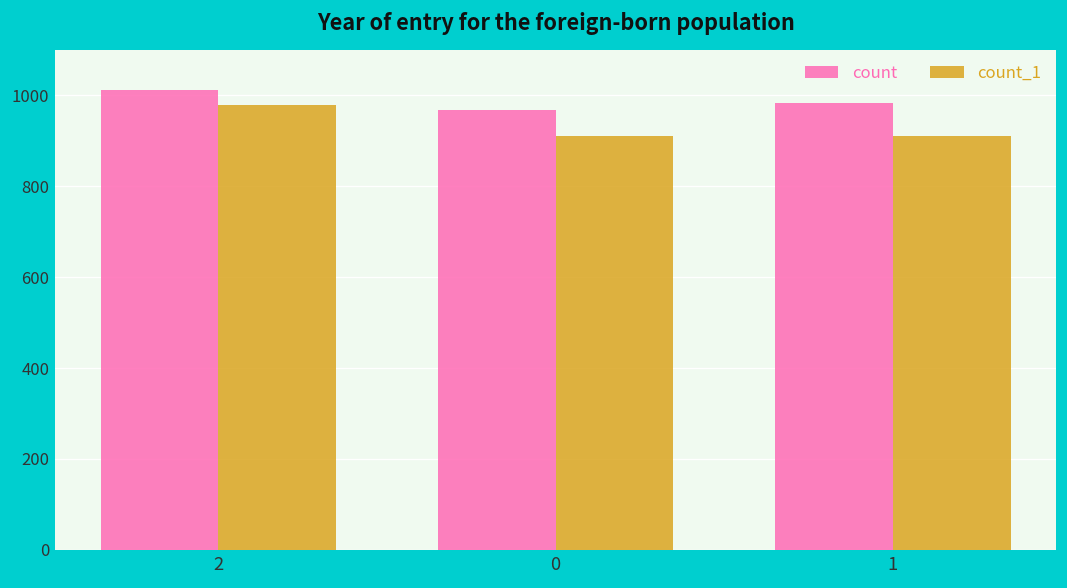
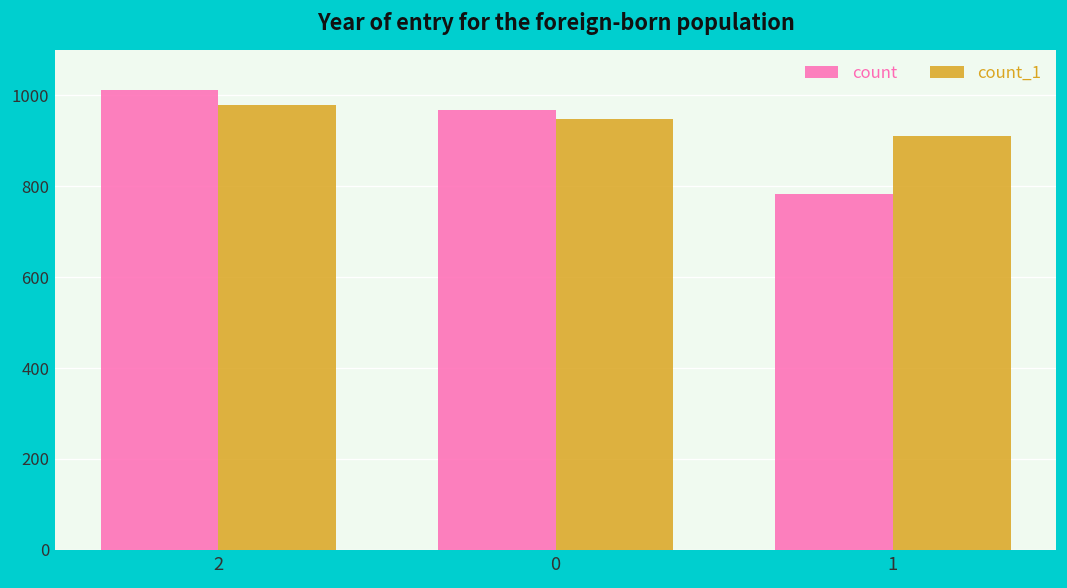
count_1, 0: 910 -> 950
count, 1: 980 -> 780
